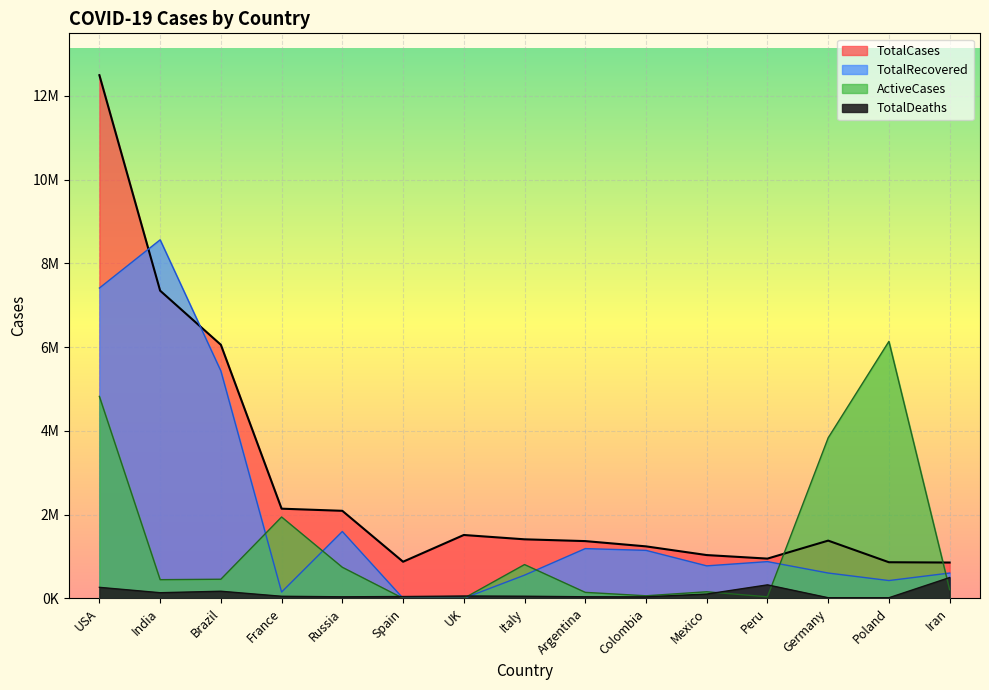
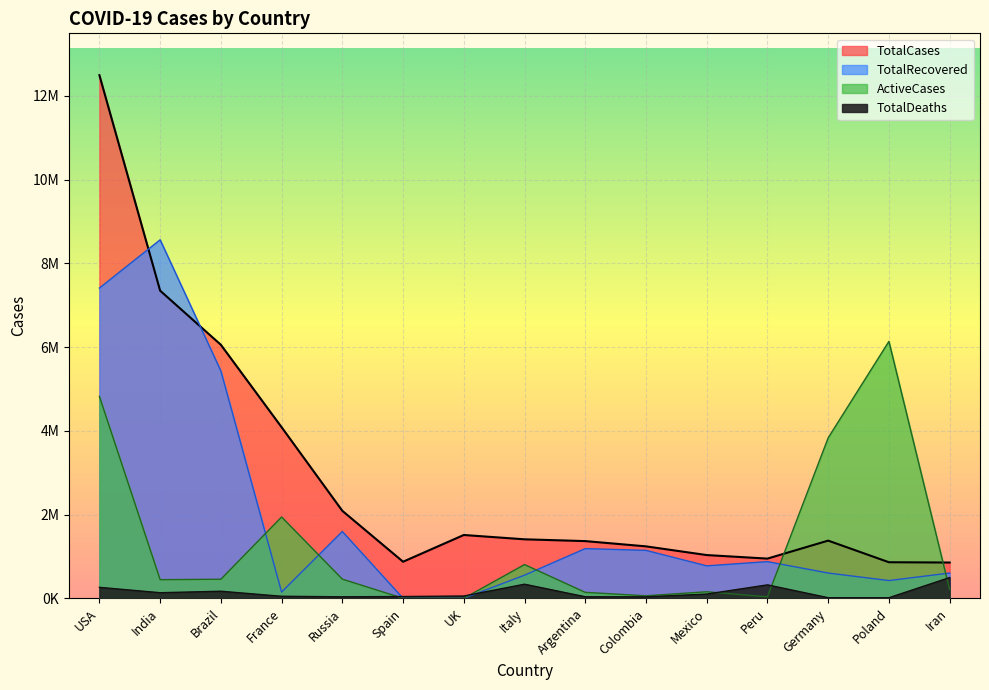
TotalCases, France: 2100000 -> 4100000
ActiveCases, Russia: 700000 -> 500000
TotalDeaths, Italy: 0 -> 300000
